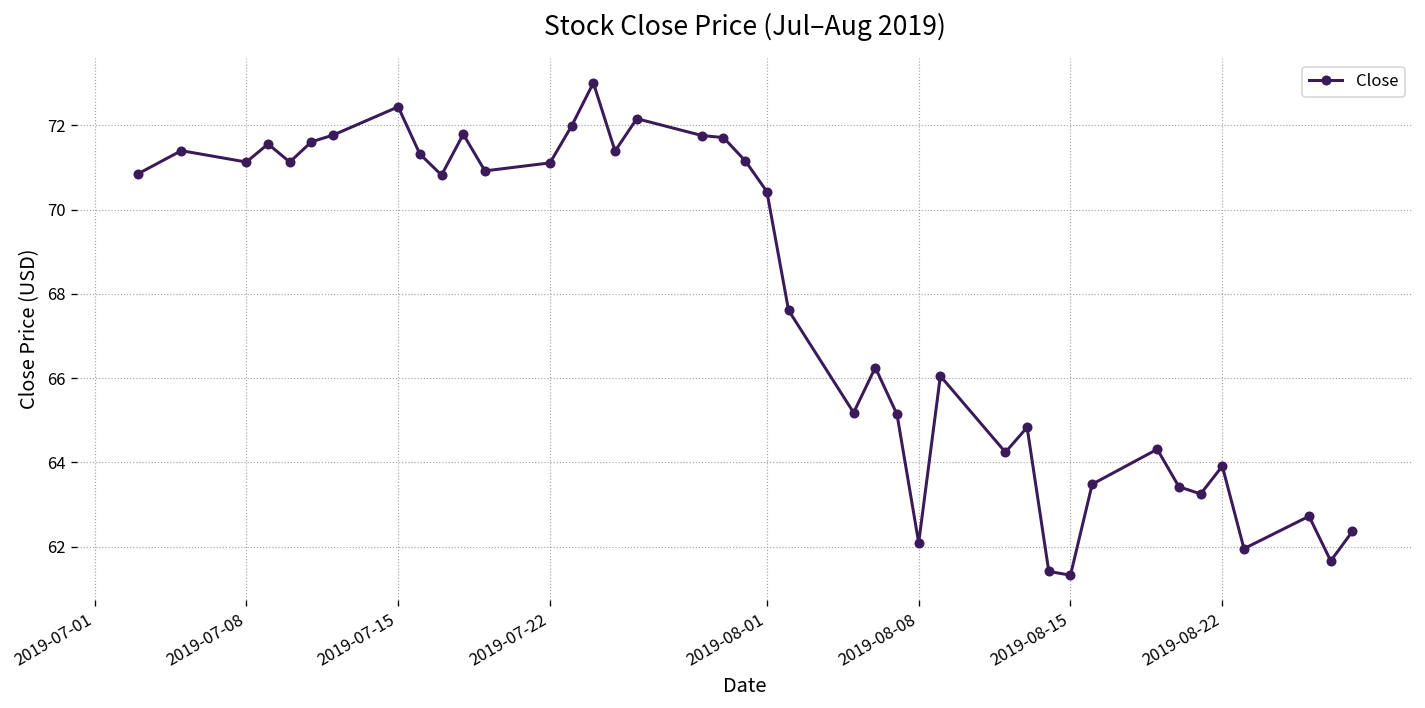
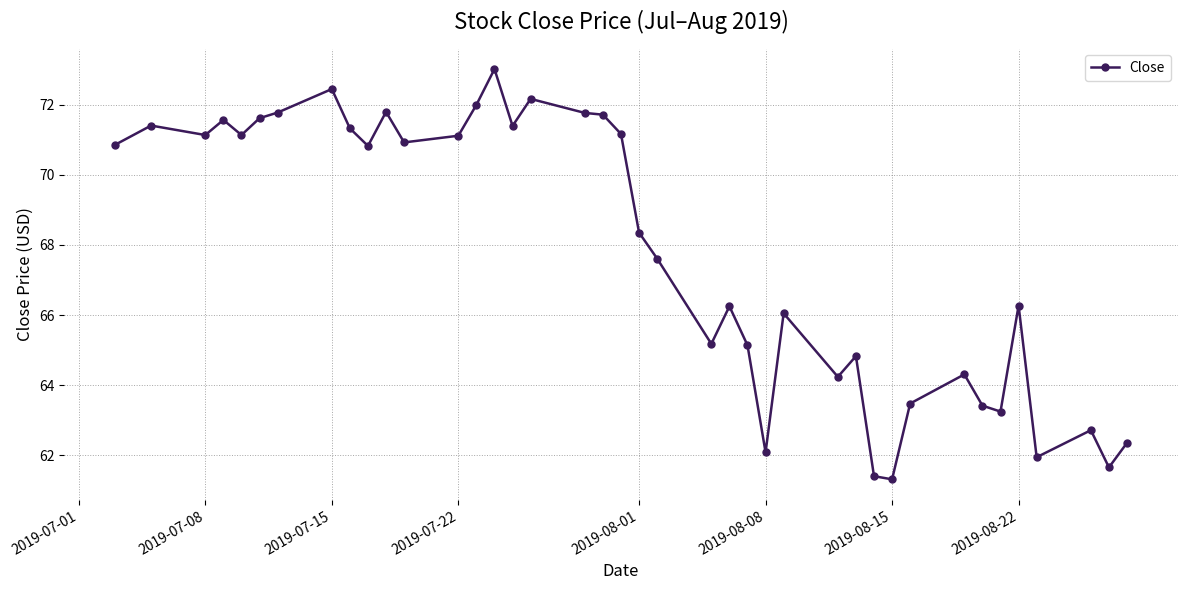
2019-08-01: 70.4 -> 68.3
2019-08-22: 63.9 -> 66.3
